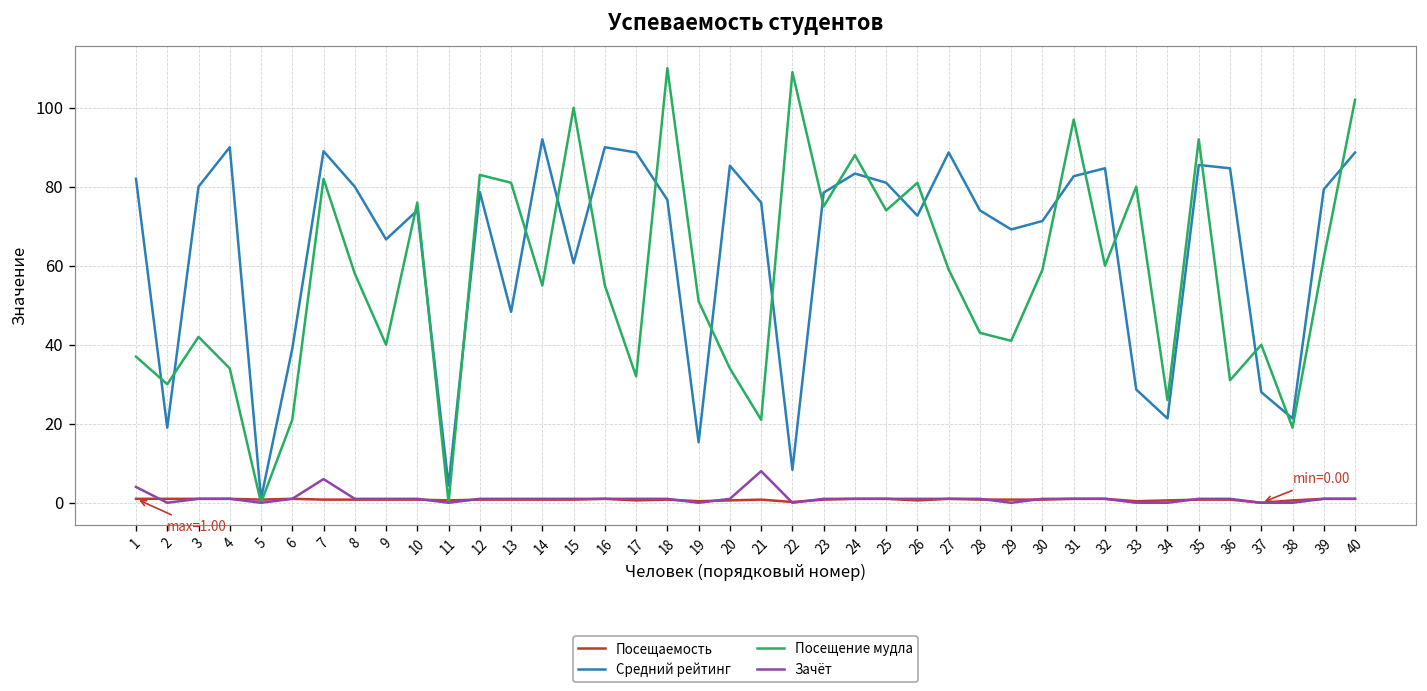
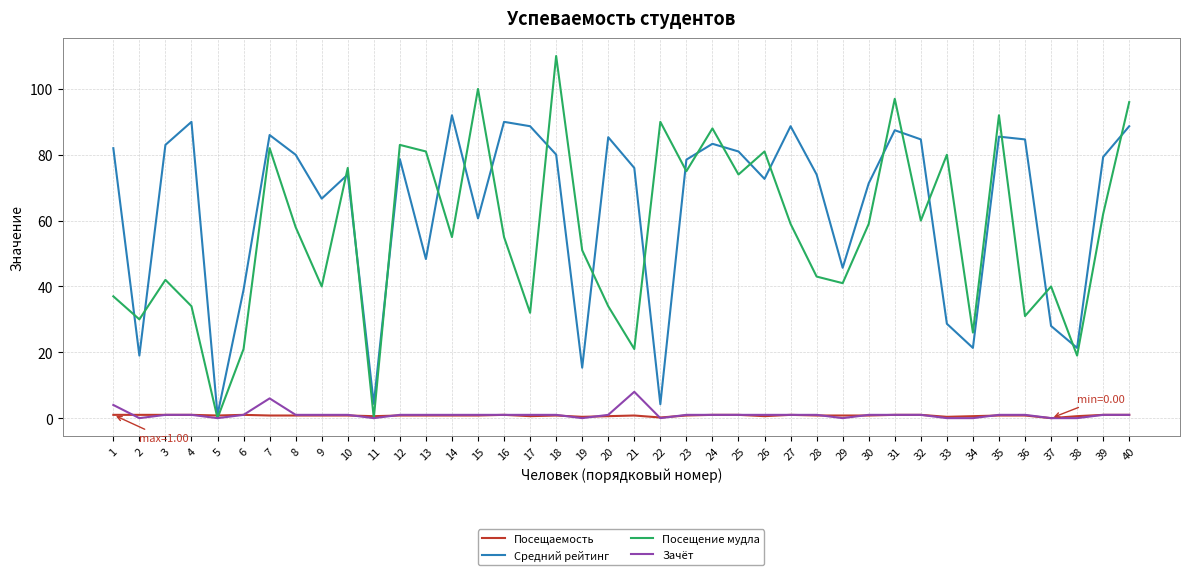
Средний рейтинг, 3: 80 -> 83
Средний рейтинг, 7: 89 -> 86
Средний рейтинг, 18: 77 -> 80
Средний рейтинг, 22: 8 -> 4
Посещение мудла, 22: 109 -> 90
Средний рейтинг, 29: 69 -> 46
Средний рейтинг, 31: 83 -> 87
Посещение мудла, 40: 102 -> 96
